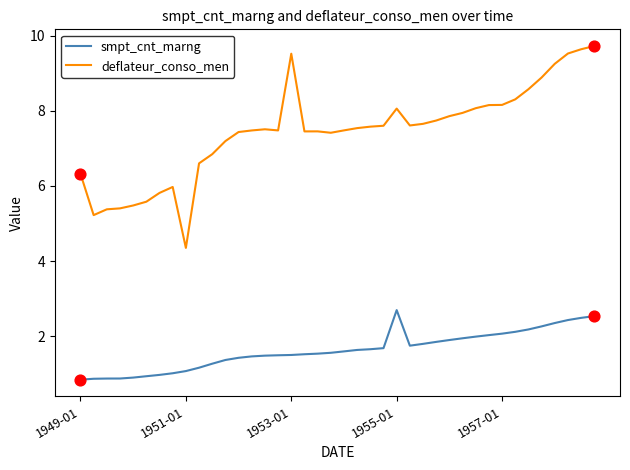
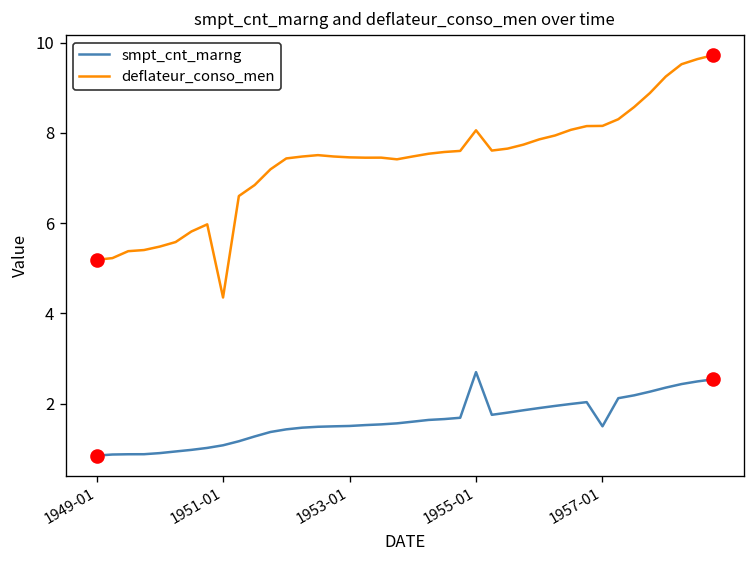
deflateur_conso_men, 1949-01: 6.3 -> 5.2
deflateur_conso_men, 1953-01: 9.5 -> 7.5
smpt_cnt_marng, 1957-01: 2.1 -> 1.5
